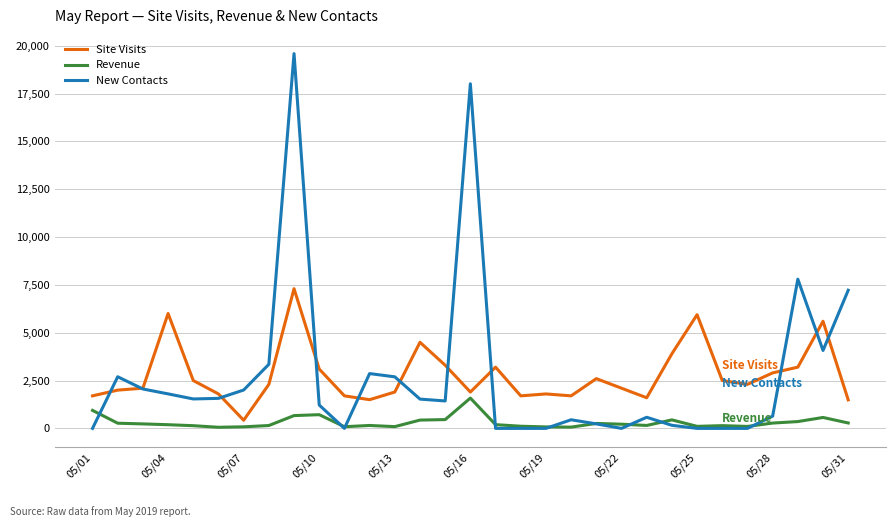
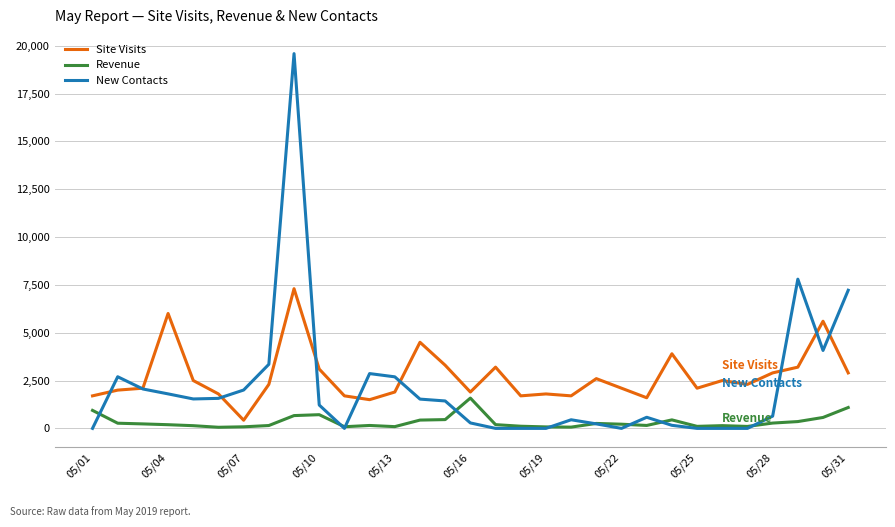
New Contacts, 05/16: 18,000 -> 300
Site Visits, 05/25: 5,900 -> 2,100
Site Visits, 05/31: 1,500 -> 2,900
Revenue, 05/31: 300 -> 1,100
